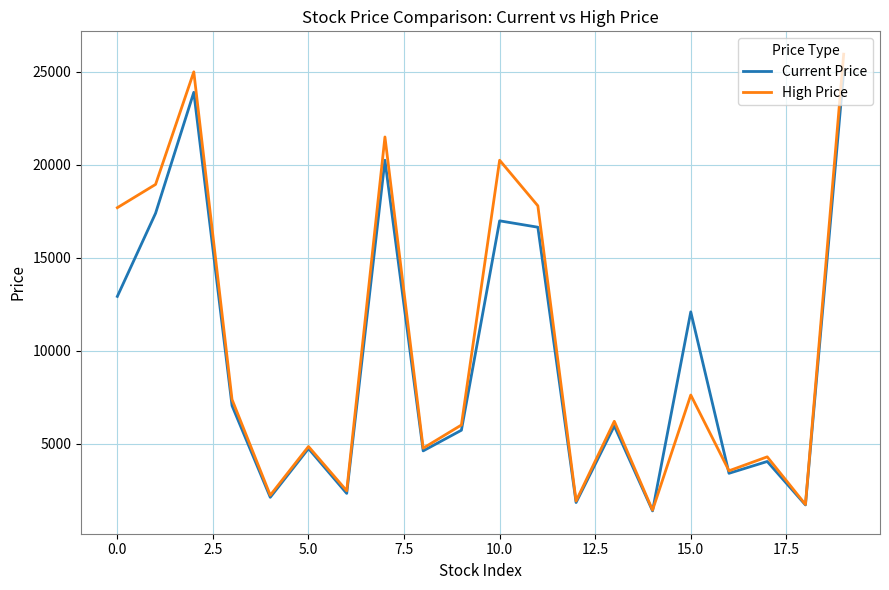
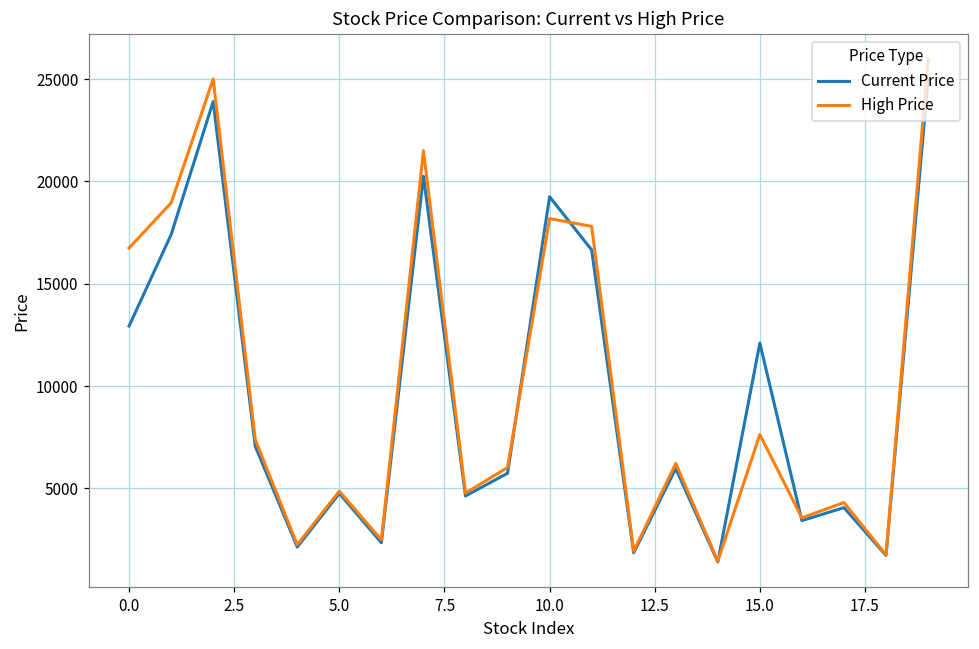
High Price, 0.0: 17700 -> 16700
Current Price, 10.0: 17000 -> 19300
High Price, 10.0: 20300 -> 18200
